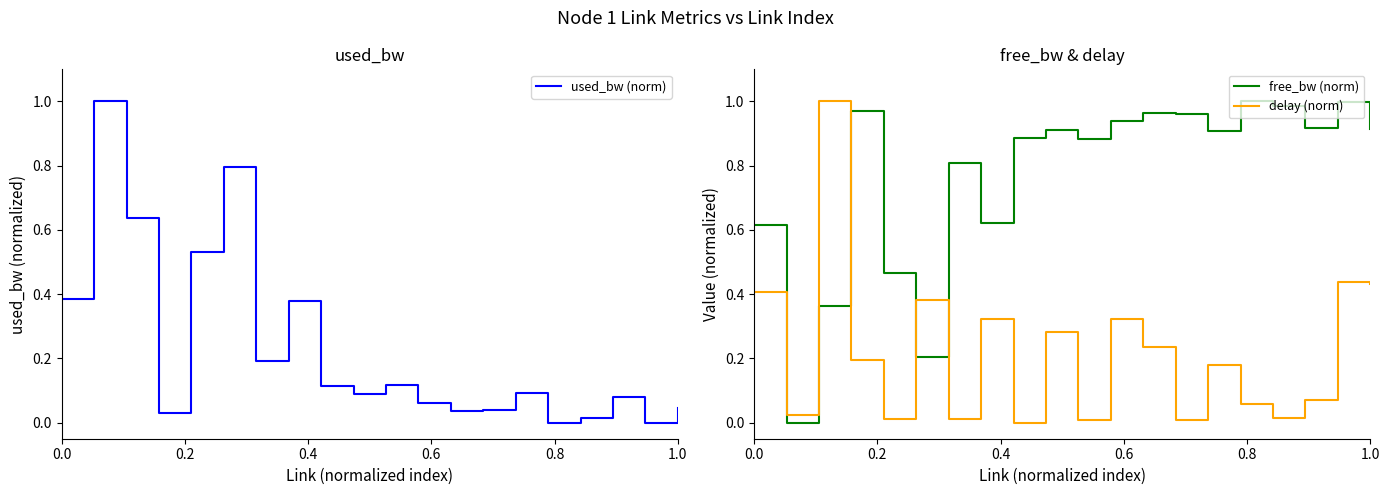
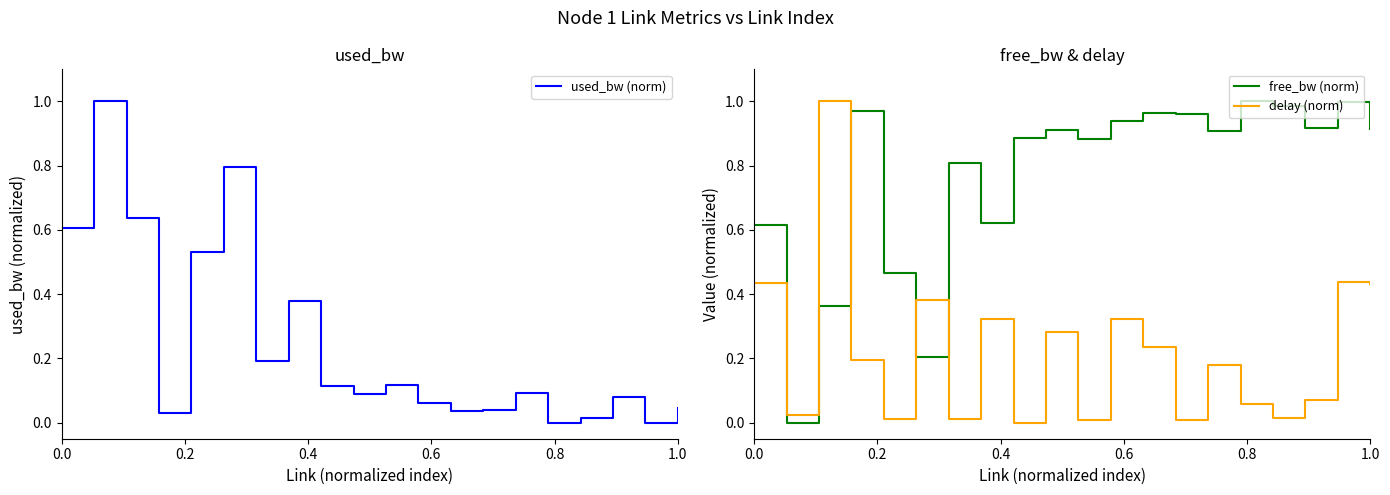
used_bw, 0.0: 0.38 -> 0.61
free_bw & delay, delay (norm), 0.0: 0.41 -> 0.43
